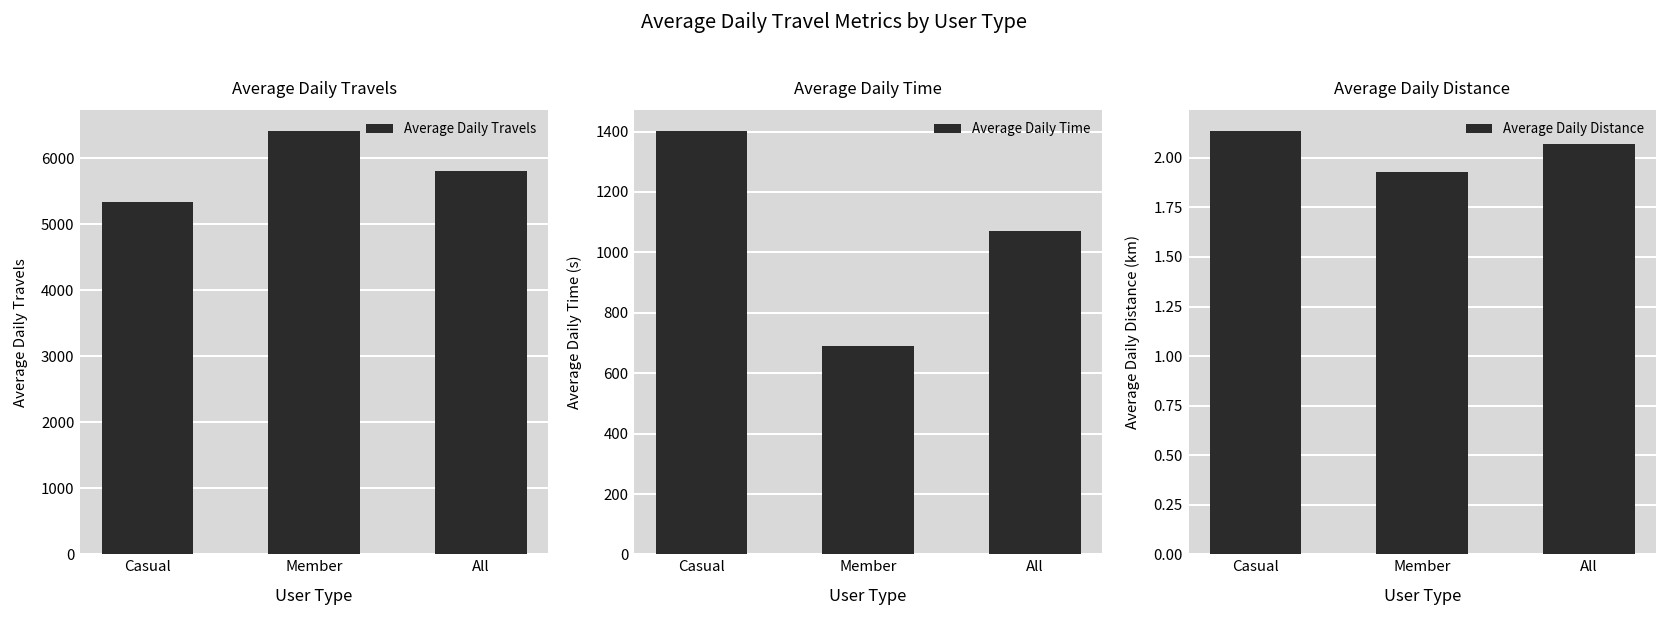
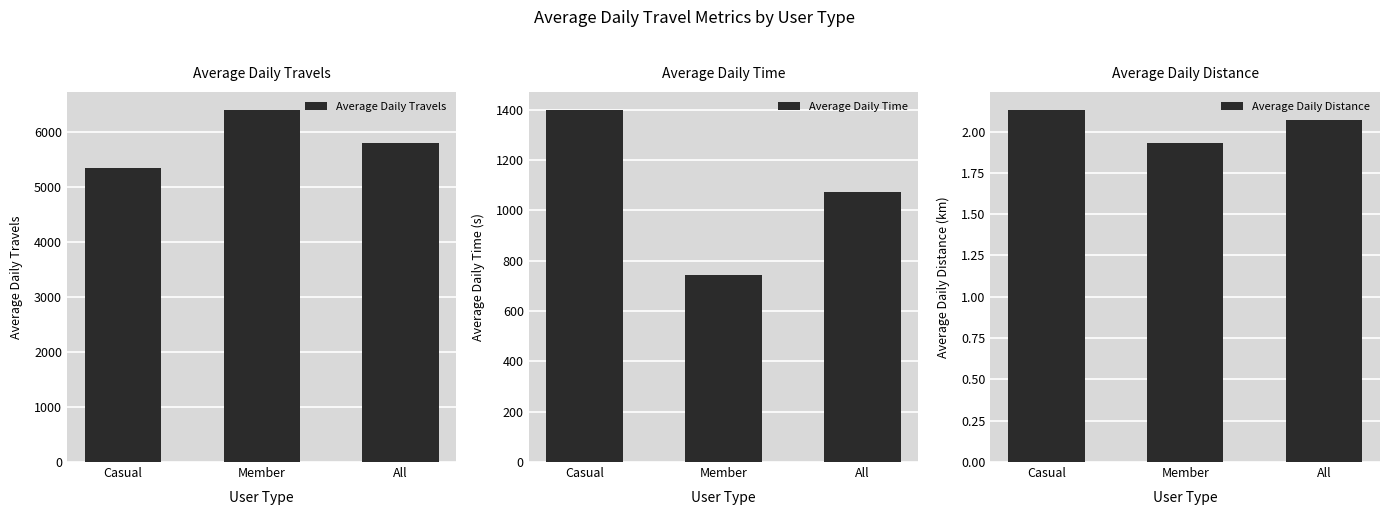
Average Daily Time, Member: 690 -> 740
